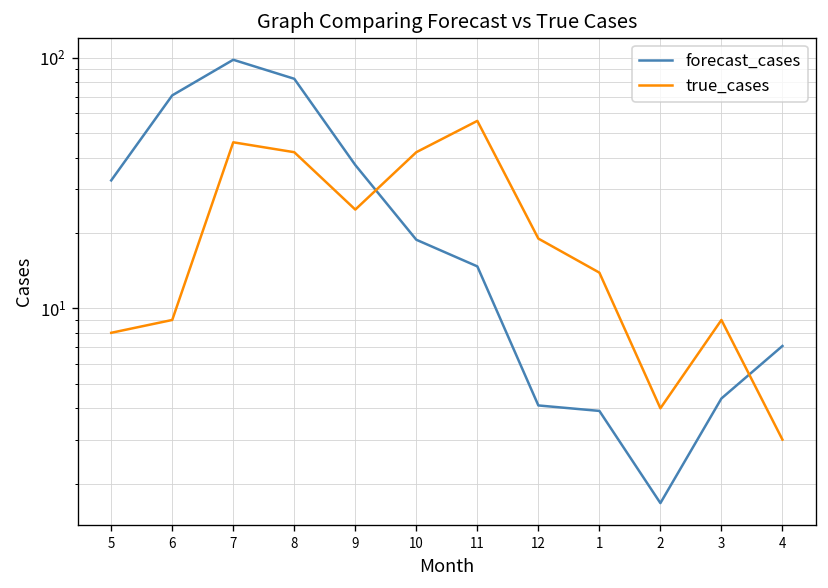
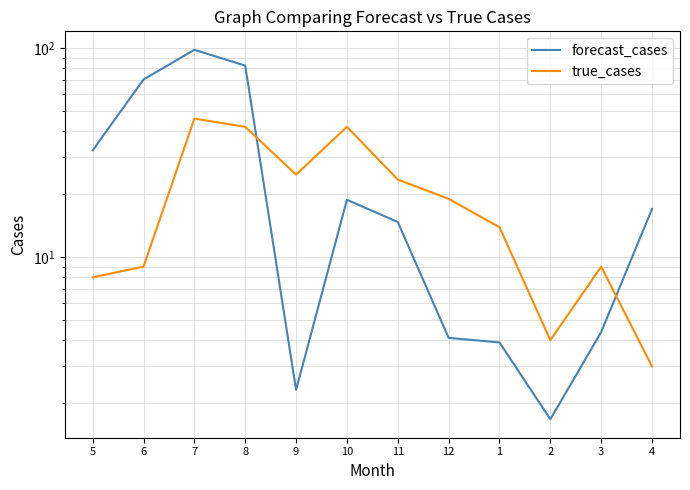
forecast_cases, 9: 37 -> 2.3
true_cases, 11: 56 -> 24
forecast_cases, 4: 7.1 -> 17
